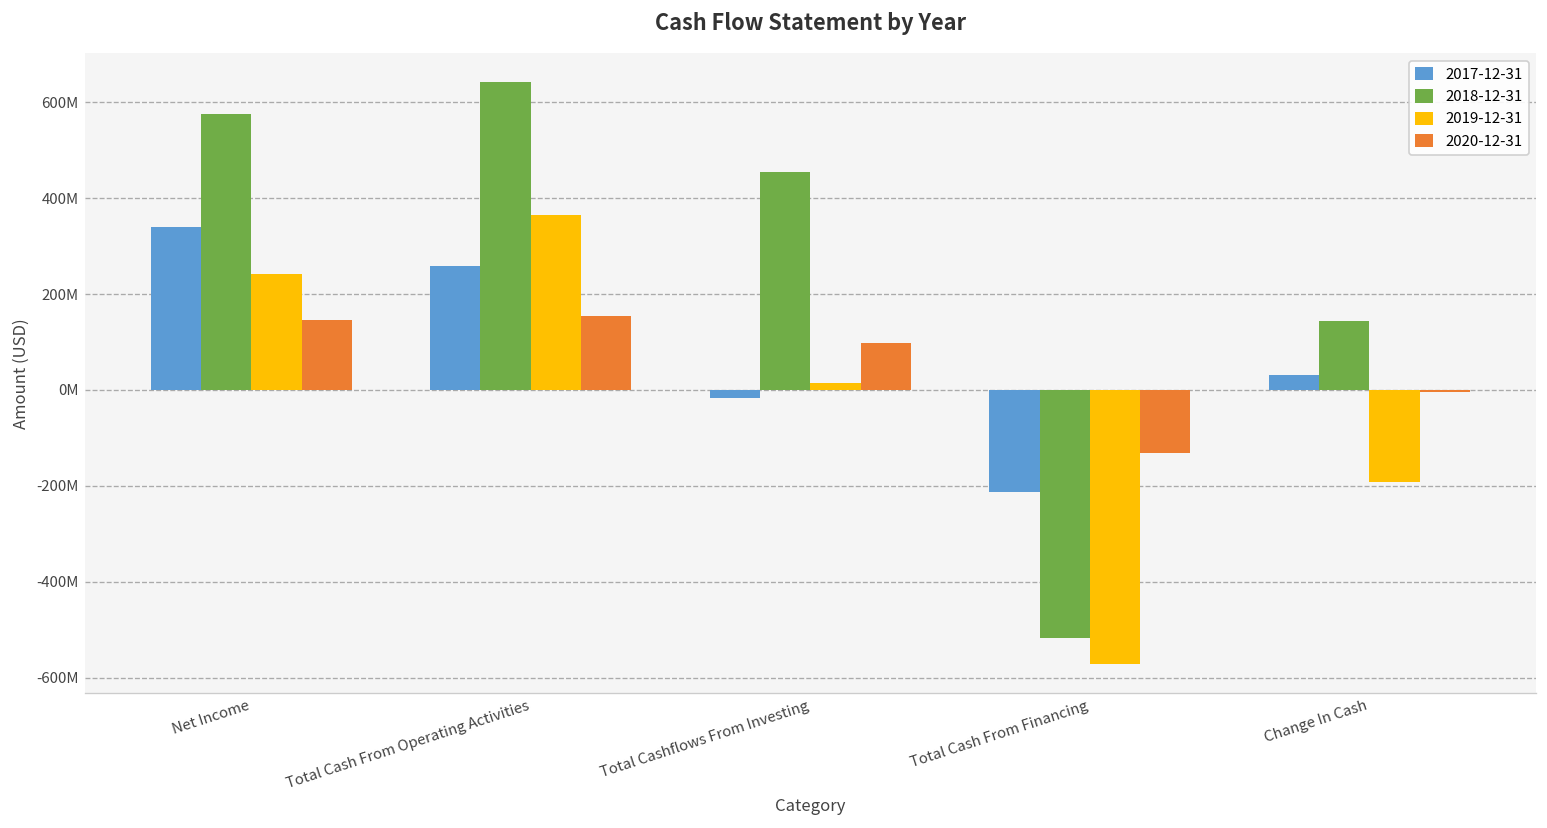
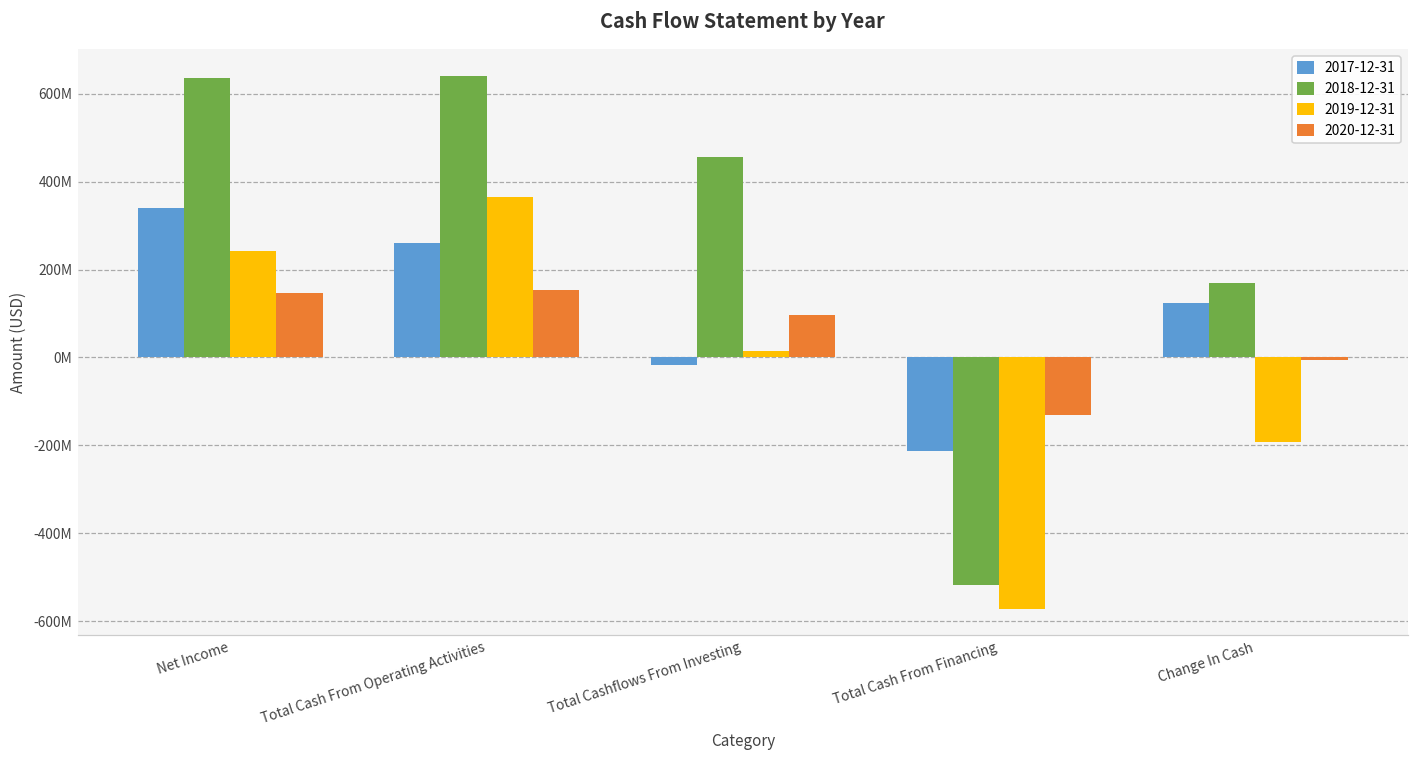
2018-12-31, Net Income: 580000000 -> 640000000
2017-12-31, Change In Cash: 30000000 -> 120000000
2018-12-31, Change In Cash: 140000000 -> 170000000
